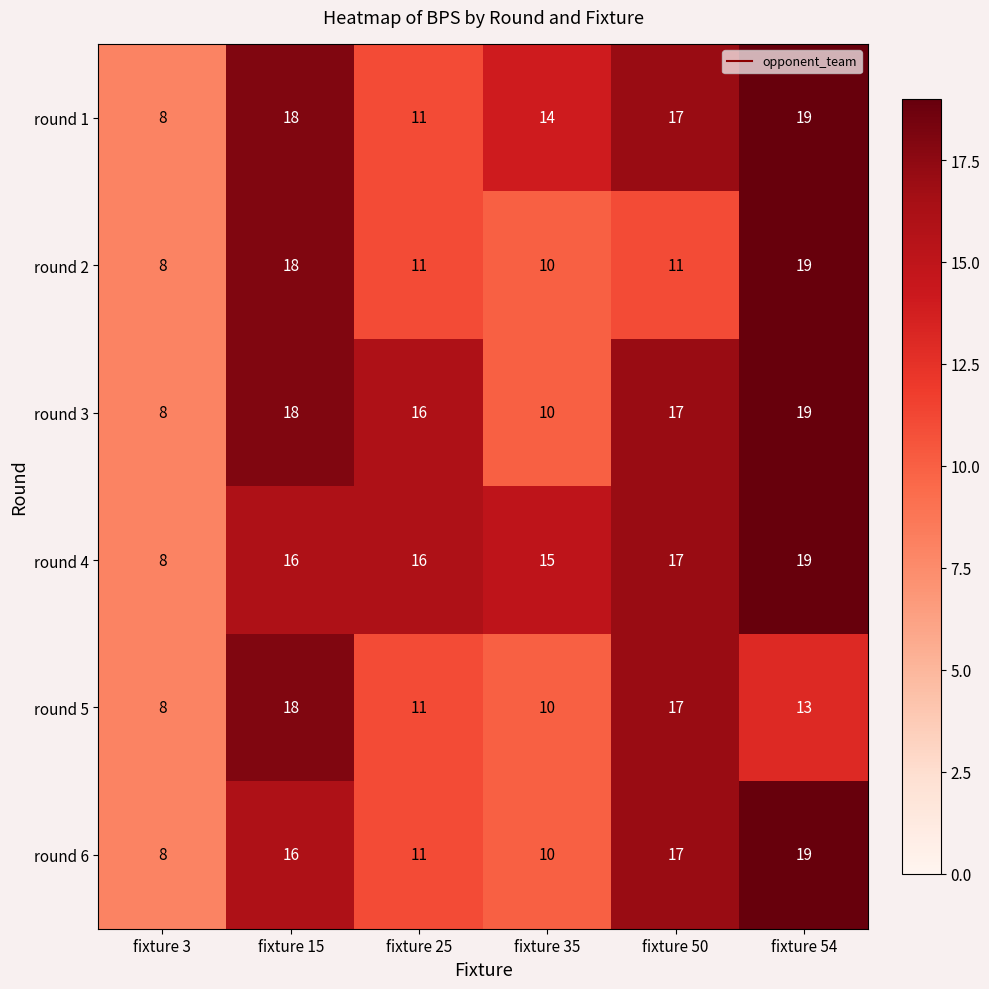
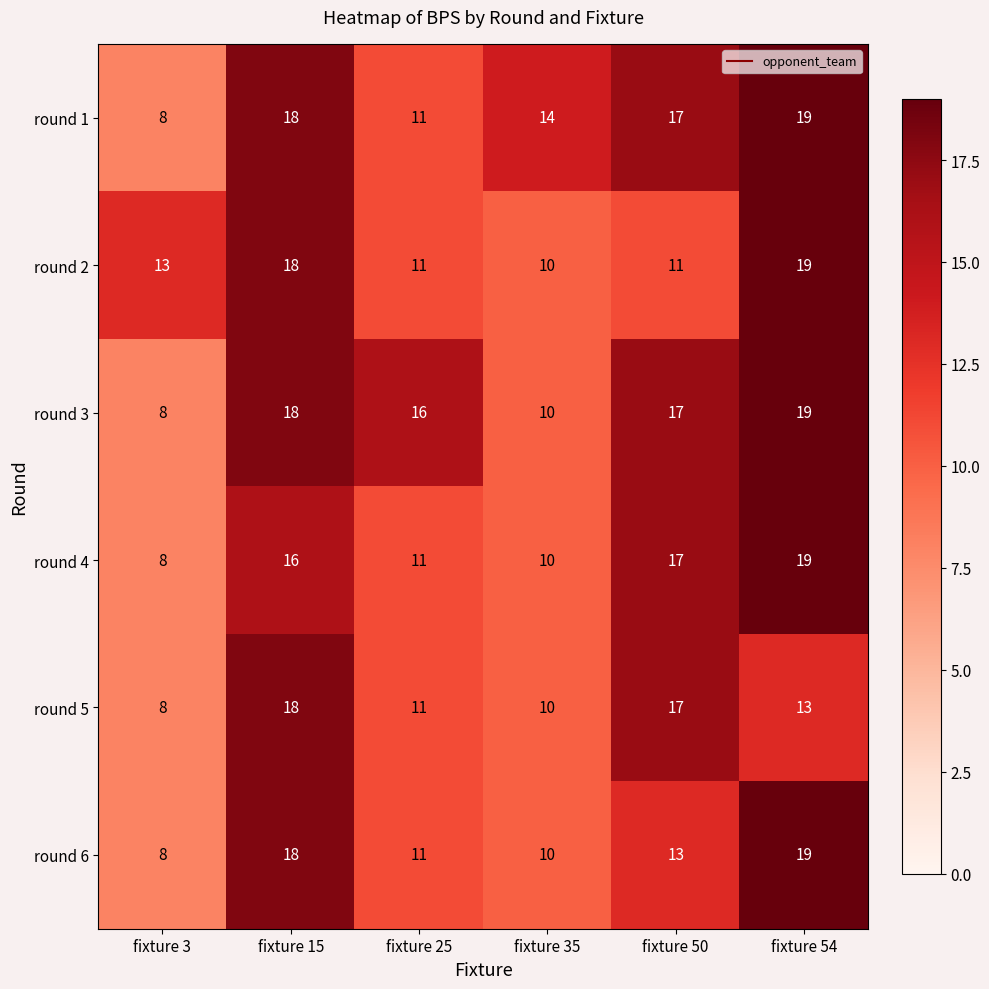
round 2, fixture 3: 8 -> 13
round 4, fixture 25: 16 -> 11
round 4, fixture 35: 15 -> 10
round 6, fixture 15: 16 -> 18
round 6, fixture 50: 17 -> 13
